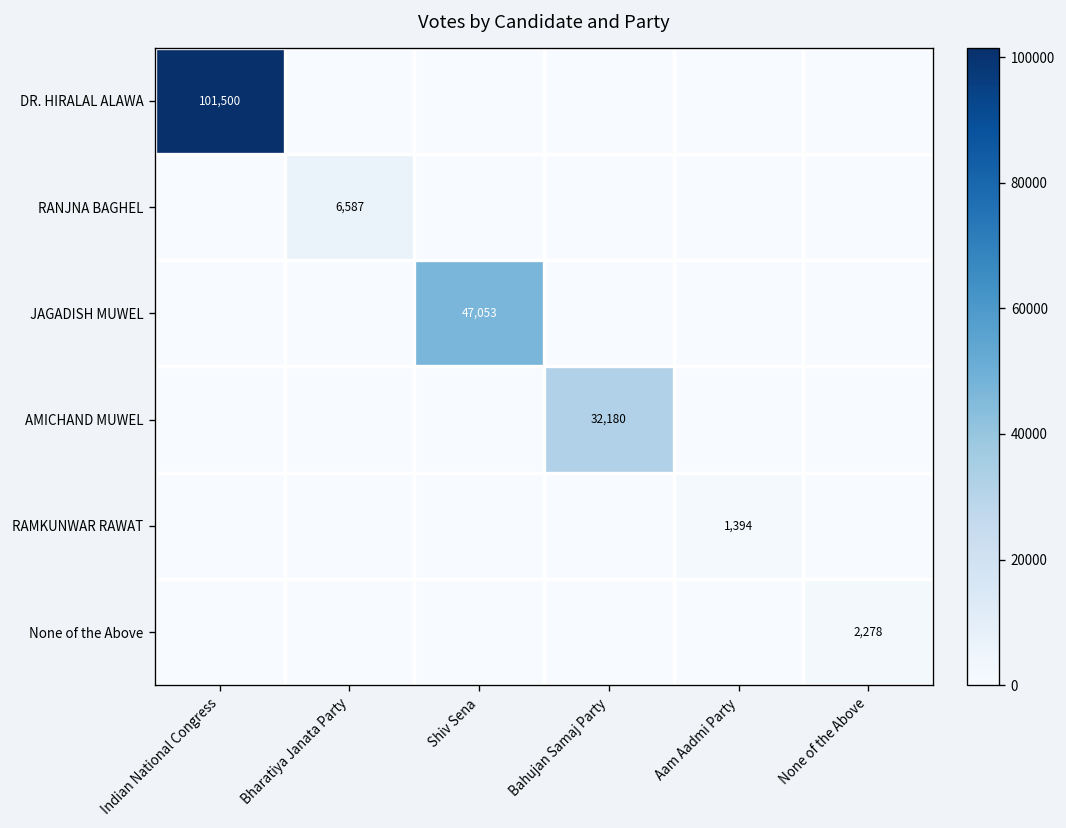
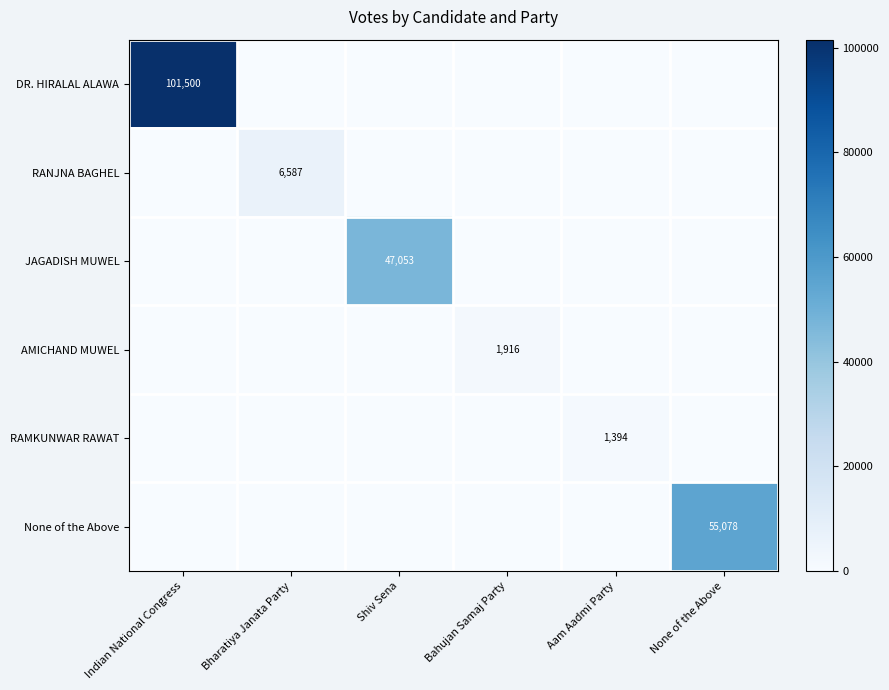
AMICHAND MUWEL, Bahujan Samaj Party: 32,180 -> 1,916
None of the Above, None of the Above: 2,278 -> 55,078
